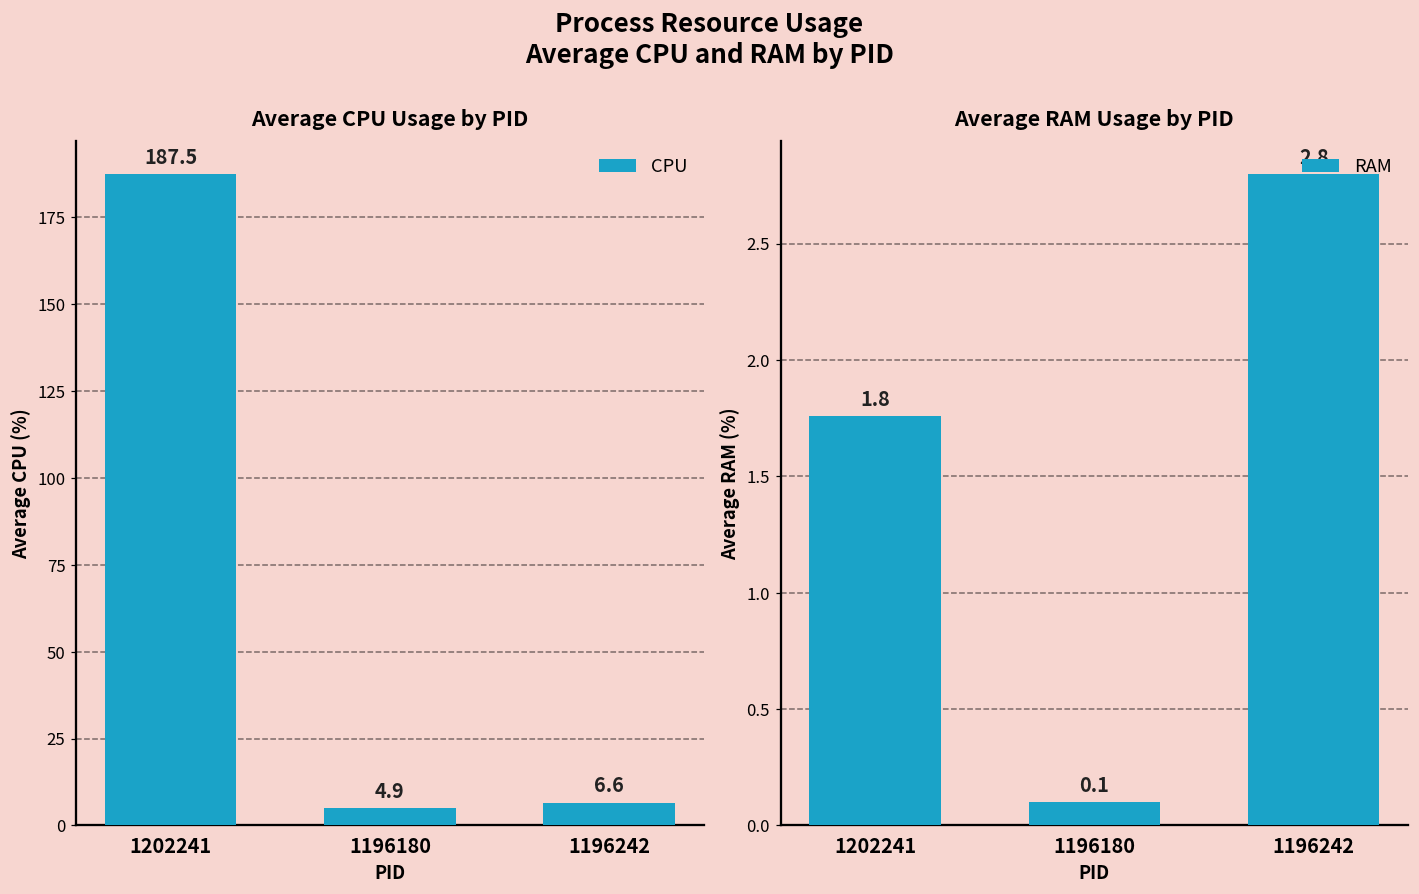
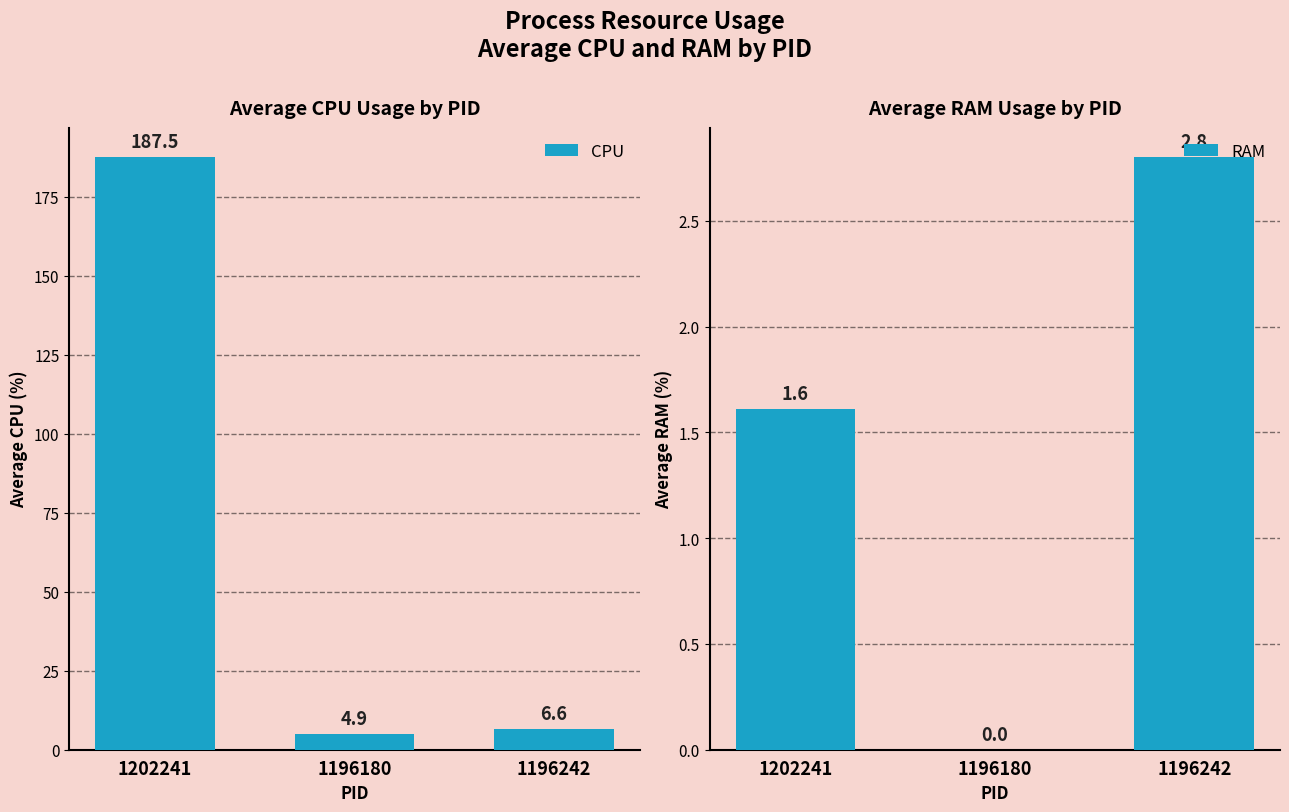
Average RAM Usage by PID, 1202241: 1.8 -> 1.6
Average RAM Usage by PID, 1196180: 0.1 -> 0.0
